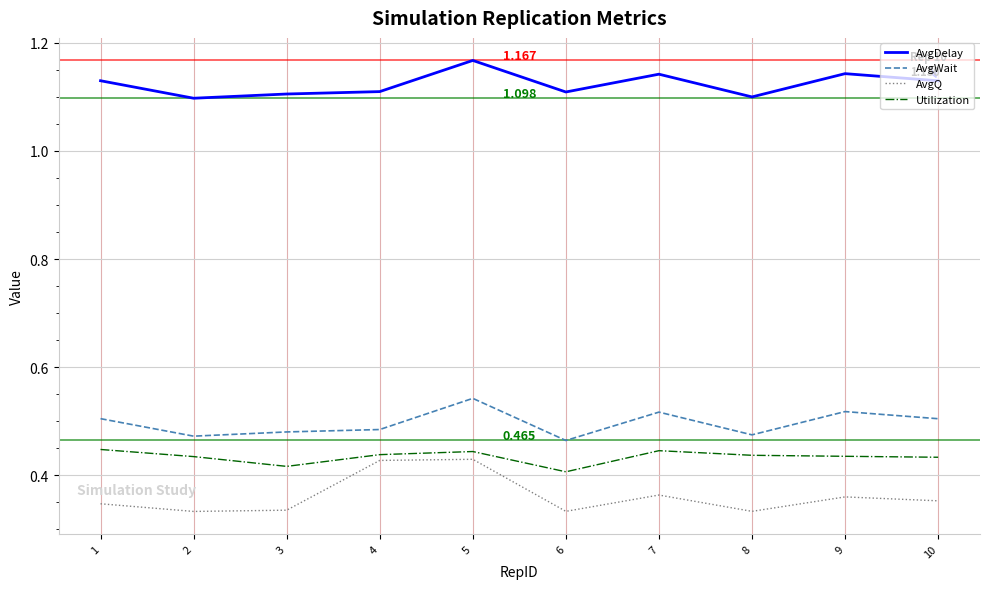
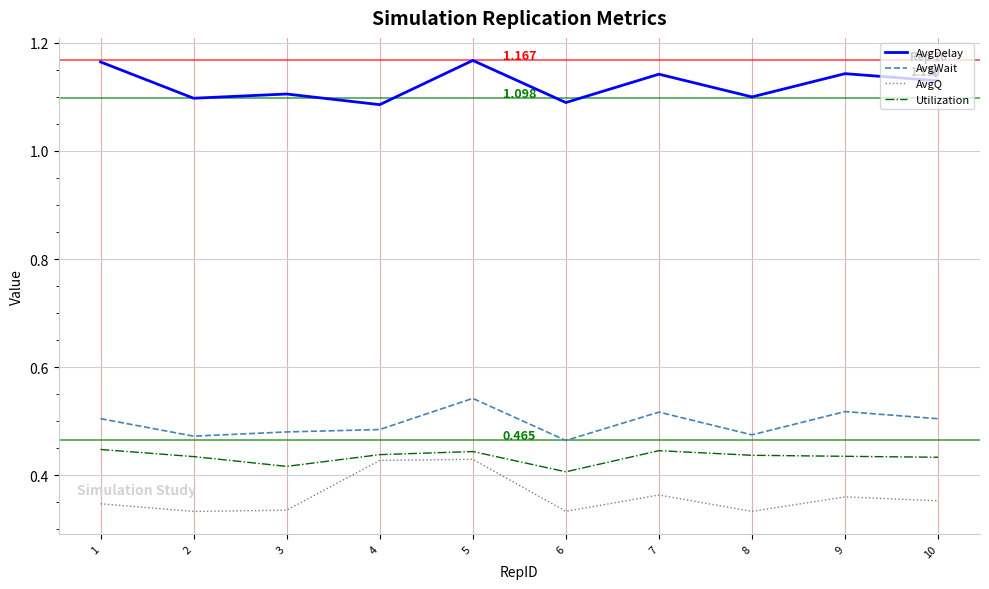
AvgDelay, 1: 1.13 -> 1.16
AvgDelay, 4: 1.11 -> 1.09
AvgDelay, 6: 1.11 -> 1.09
